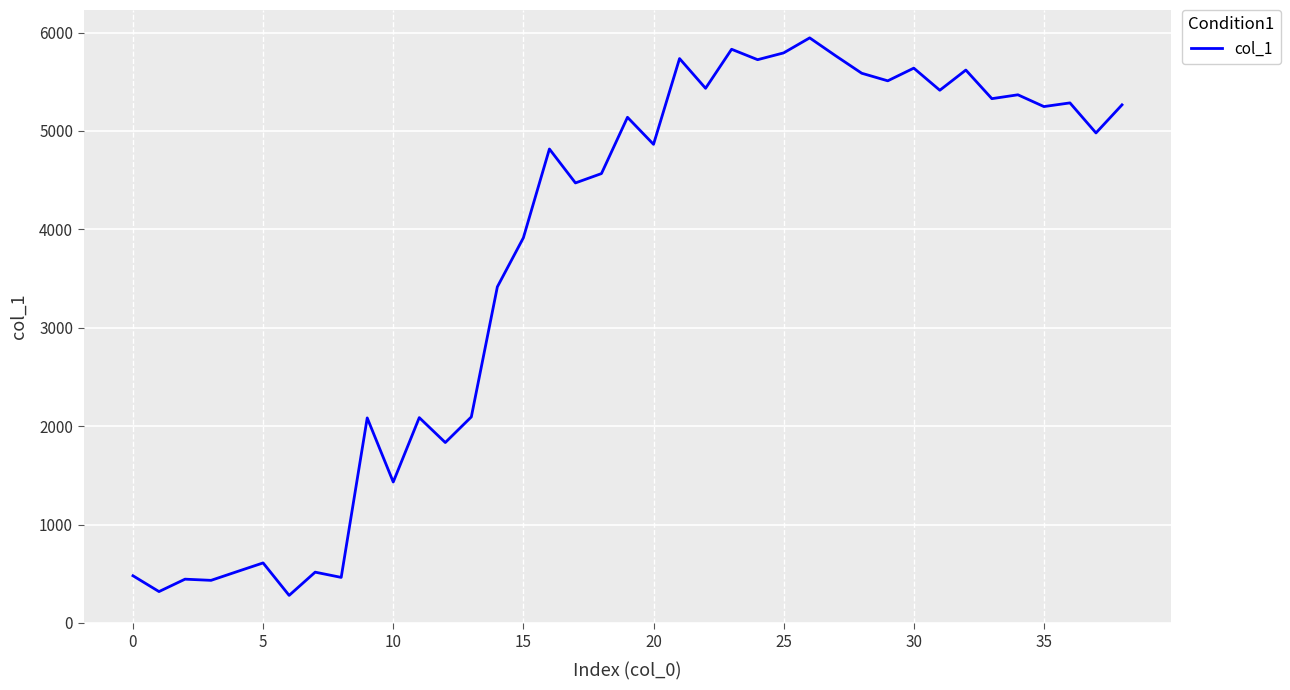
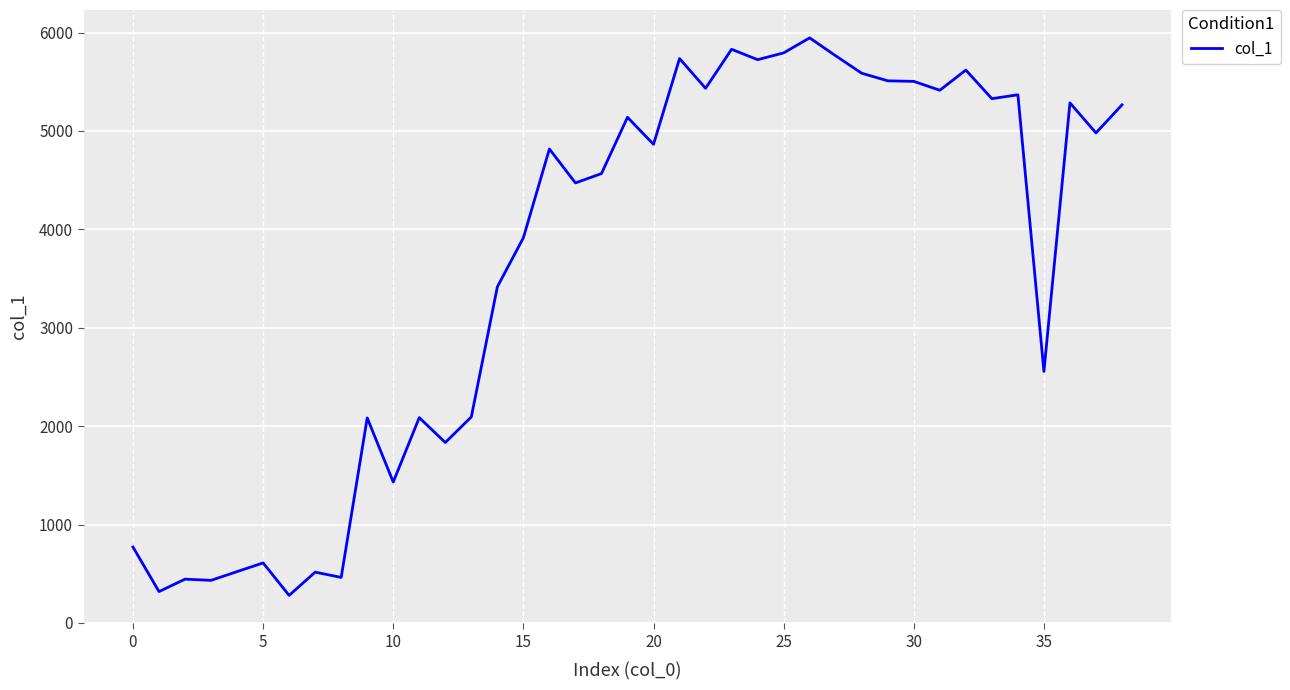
0: 500 -> 800
30: 5600 -> 5500
35: 5200 -> 2600
